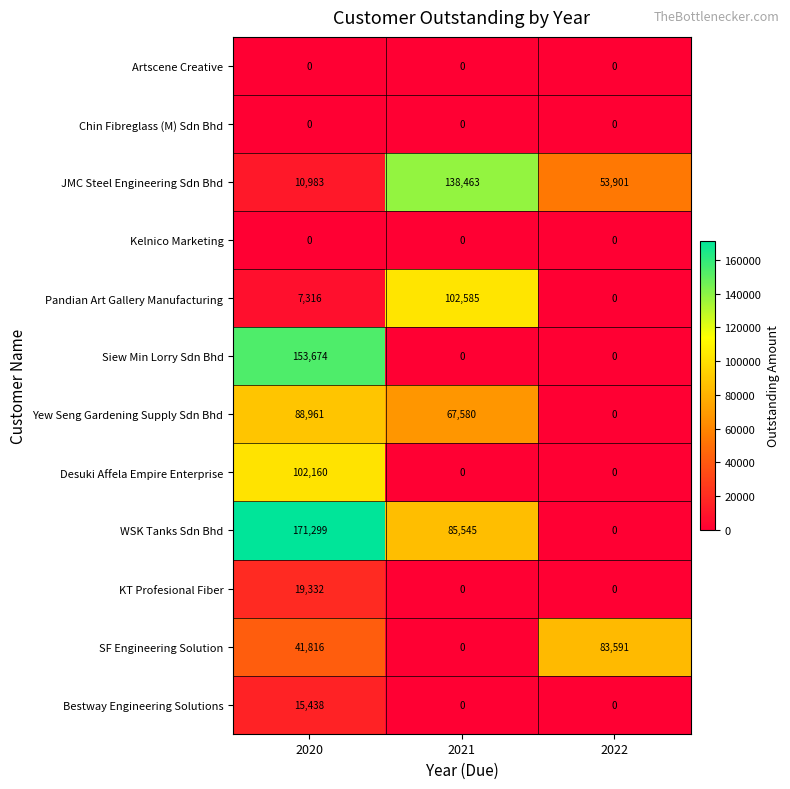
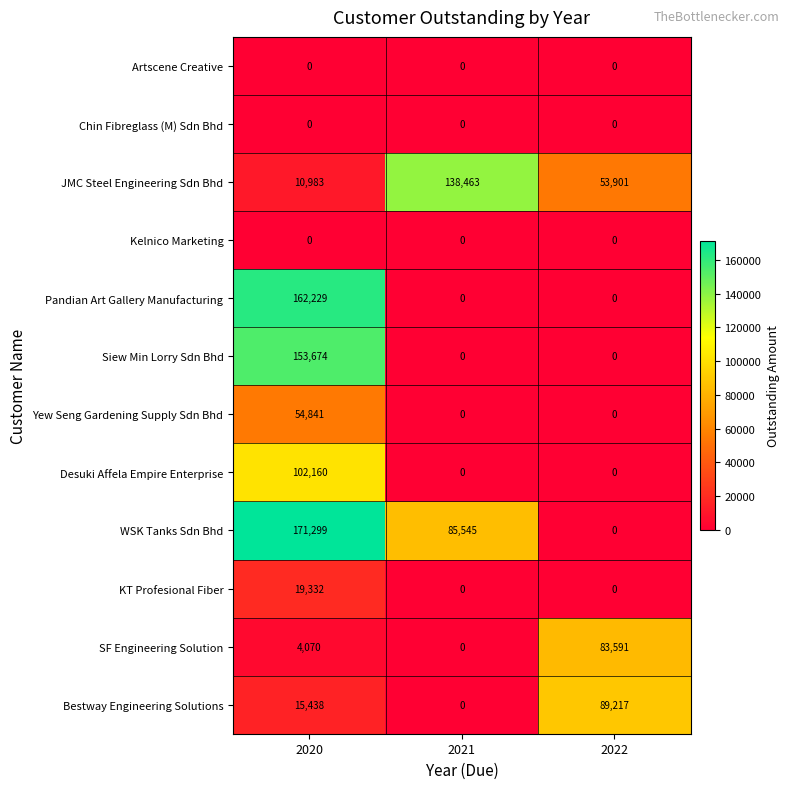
Pandian Art Gallery Manufacturing, 2020: 7,316 -> 162,229
Pandian Art Gallery Manufacturing, 2021: 102,585 -> 0
Yew Seng Gardening Supply Sdn Bhd, 2020: 88,961 -> 54,841
Yew Seng Gardening Supply Sdn Bhd, 2021: 67,580 -> 0
SF Engineering Solution, 2020: 41,816 -> 4,070
Bestway Engineering Solutions, 2022: 0 -> 89,217
